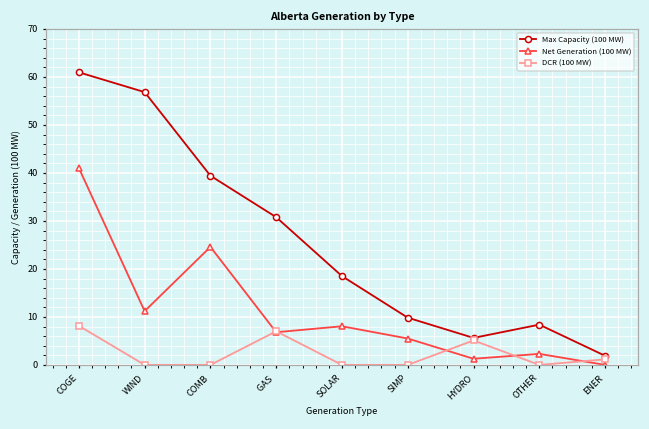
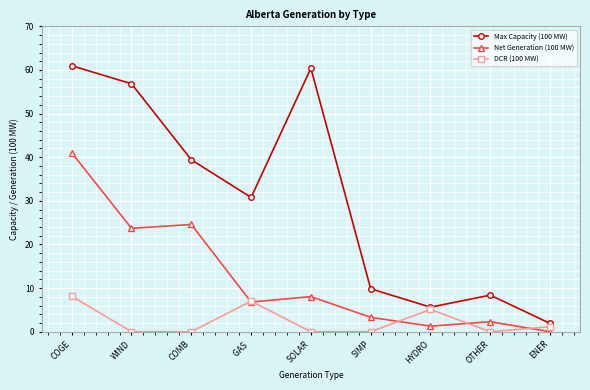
Net Generation (100 MW), WIND: 11 -> 24
Max Capacity (100 MW), SOLAR: 19 -> 60
Net Generation (100 MW), SIMP: 6 -> 3
